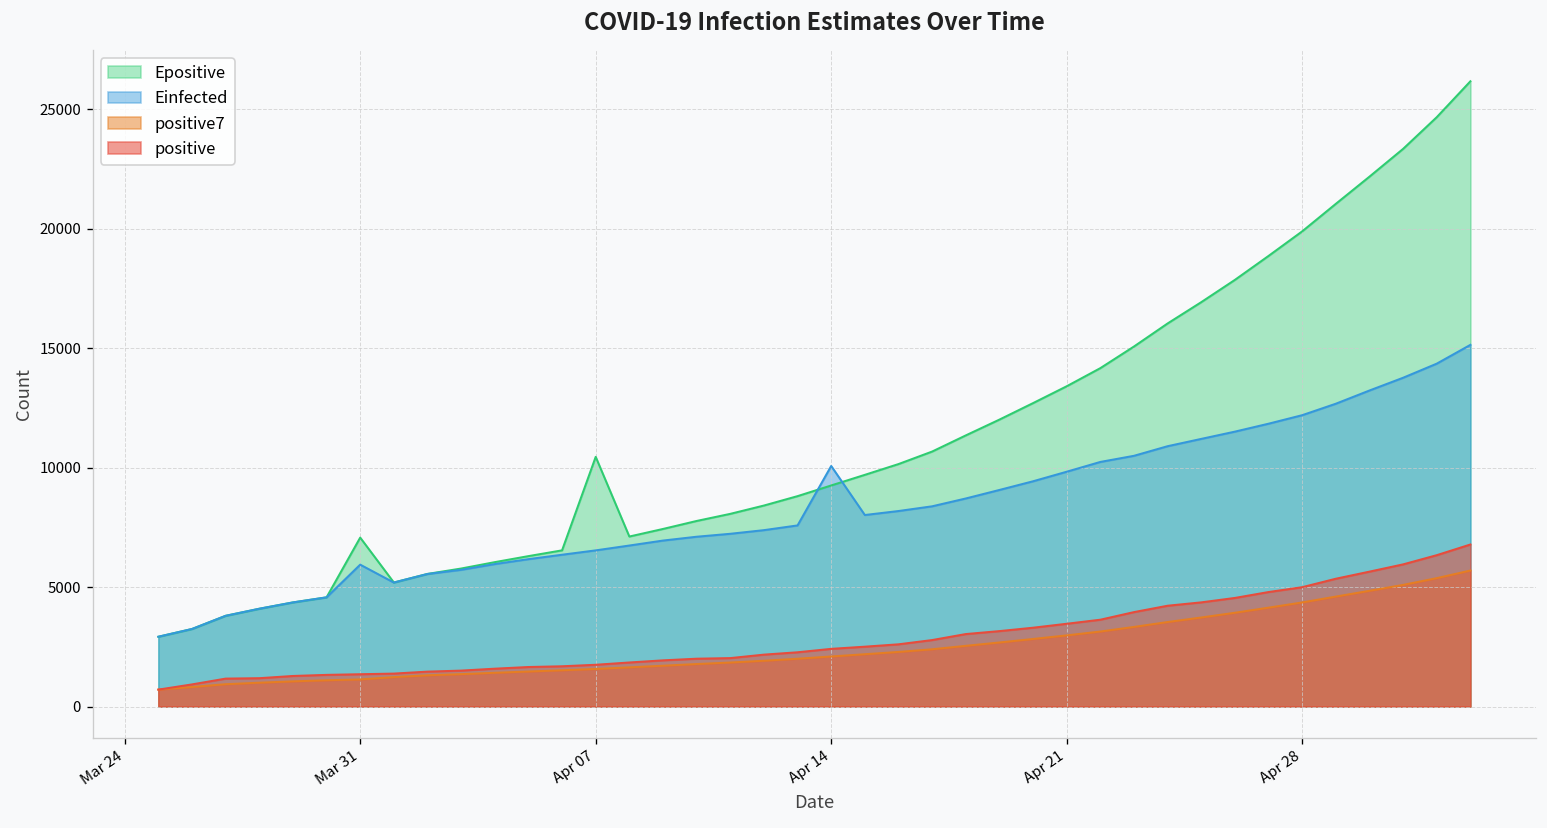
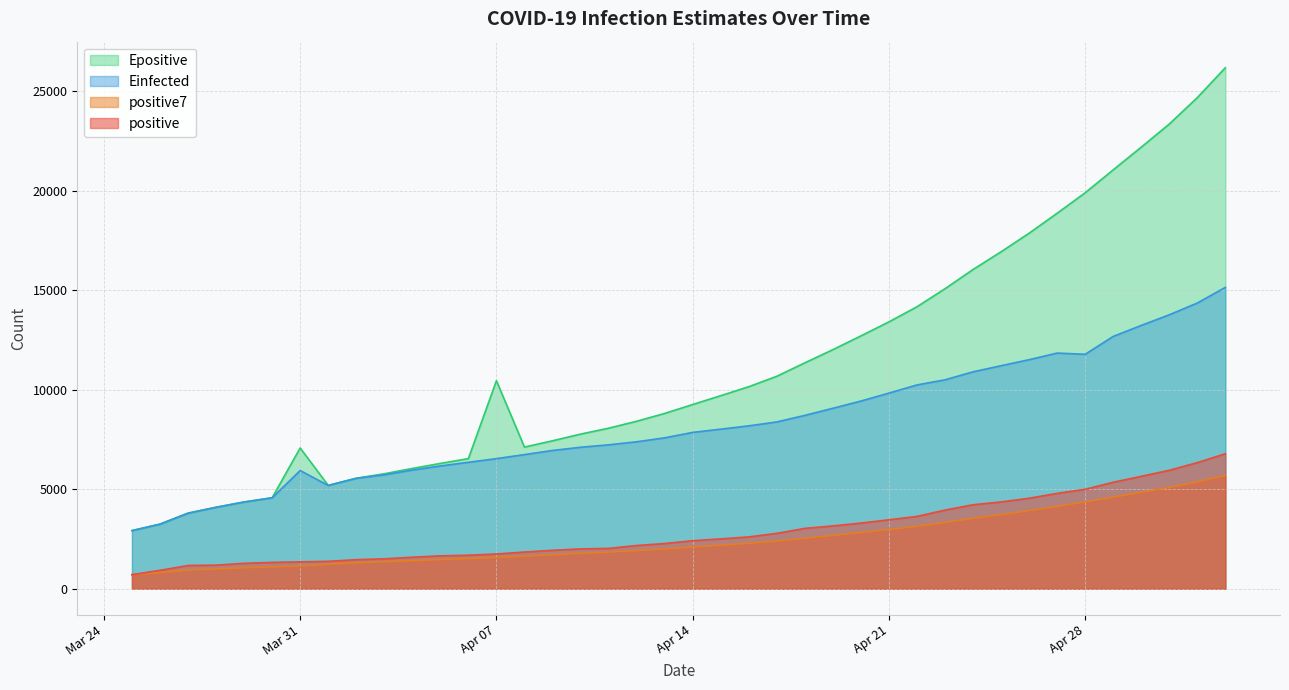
Einfected, Apr 14: 10100 -> 7900
Einfected, Apr 28: 12200 -> 11800
